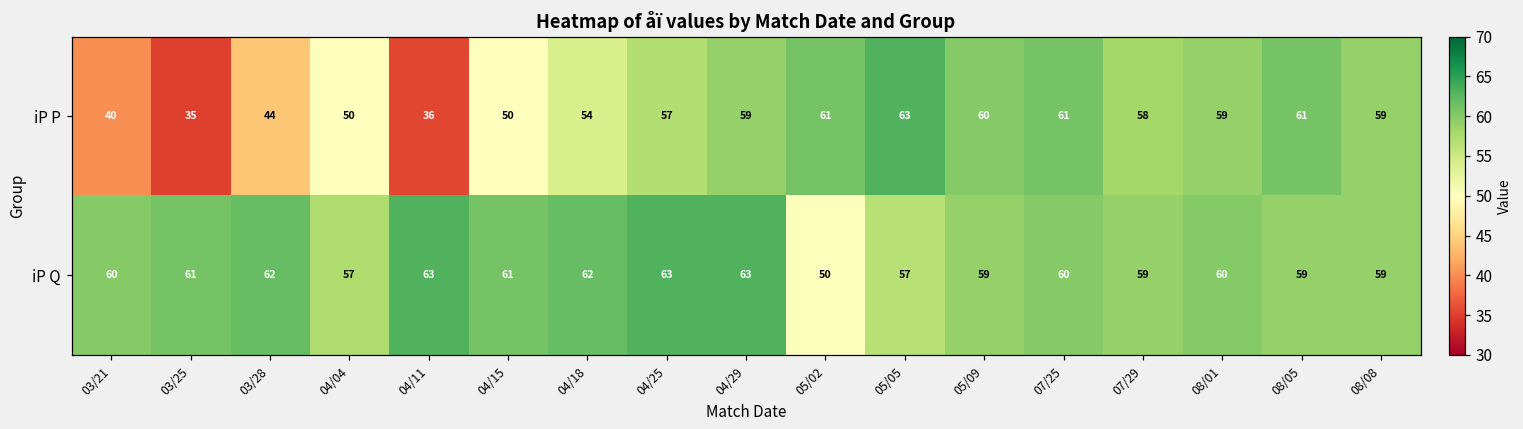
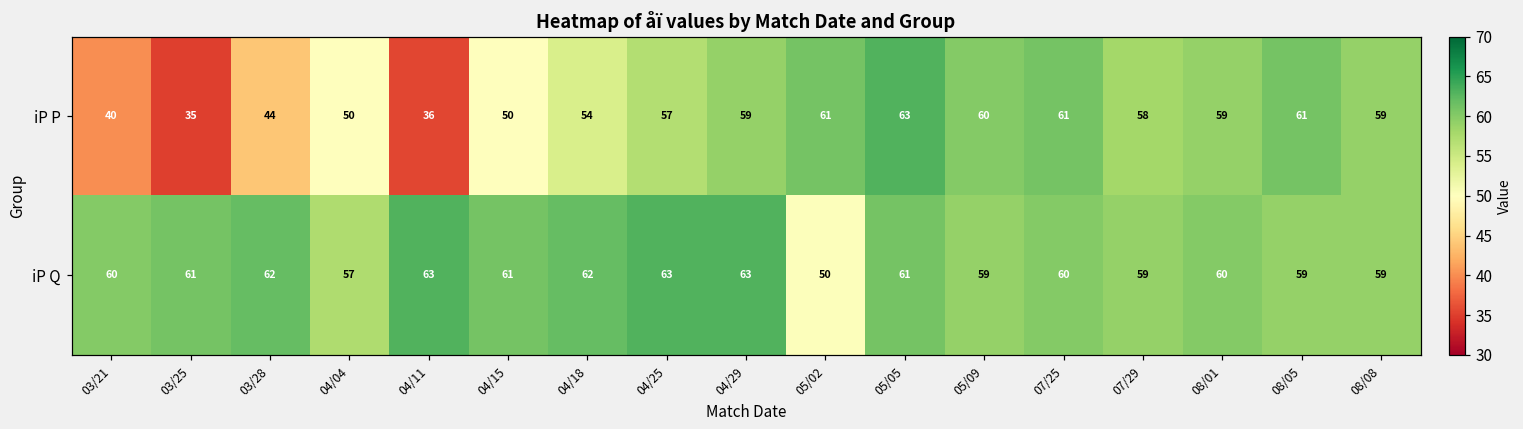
iP Q, 05/05: 57 -> 61
